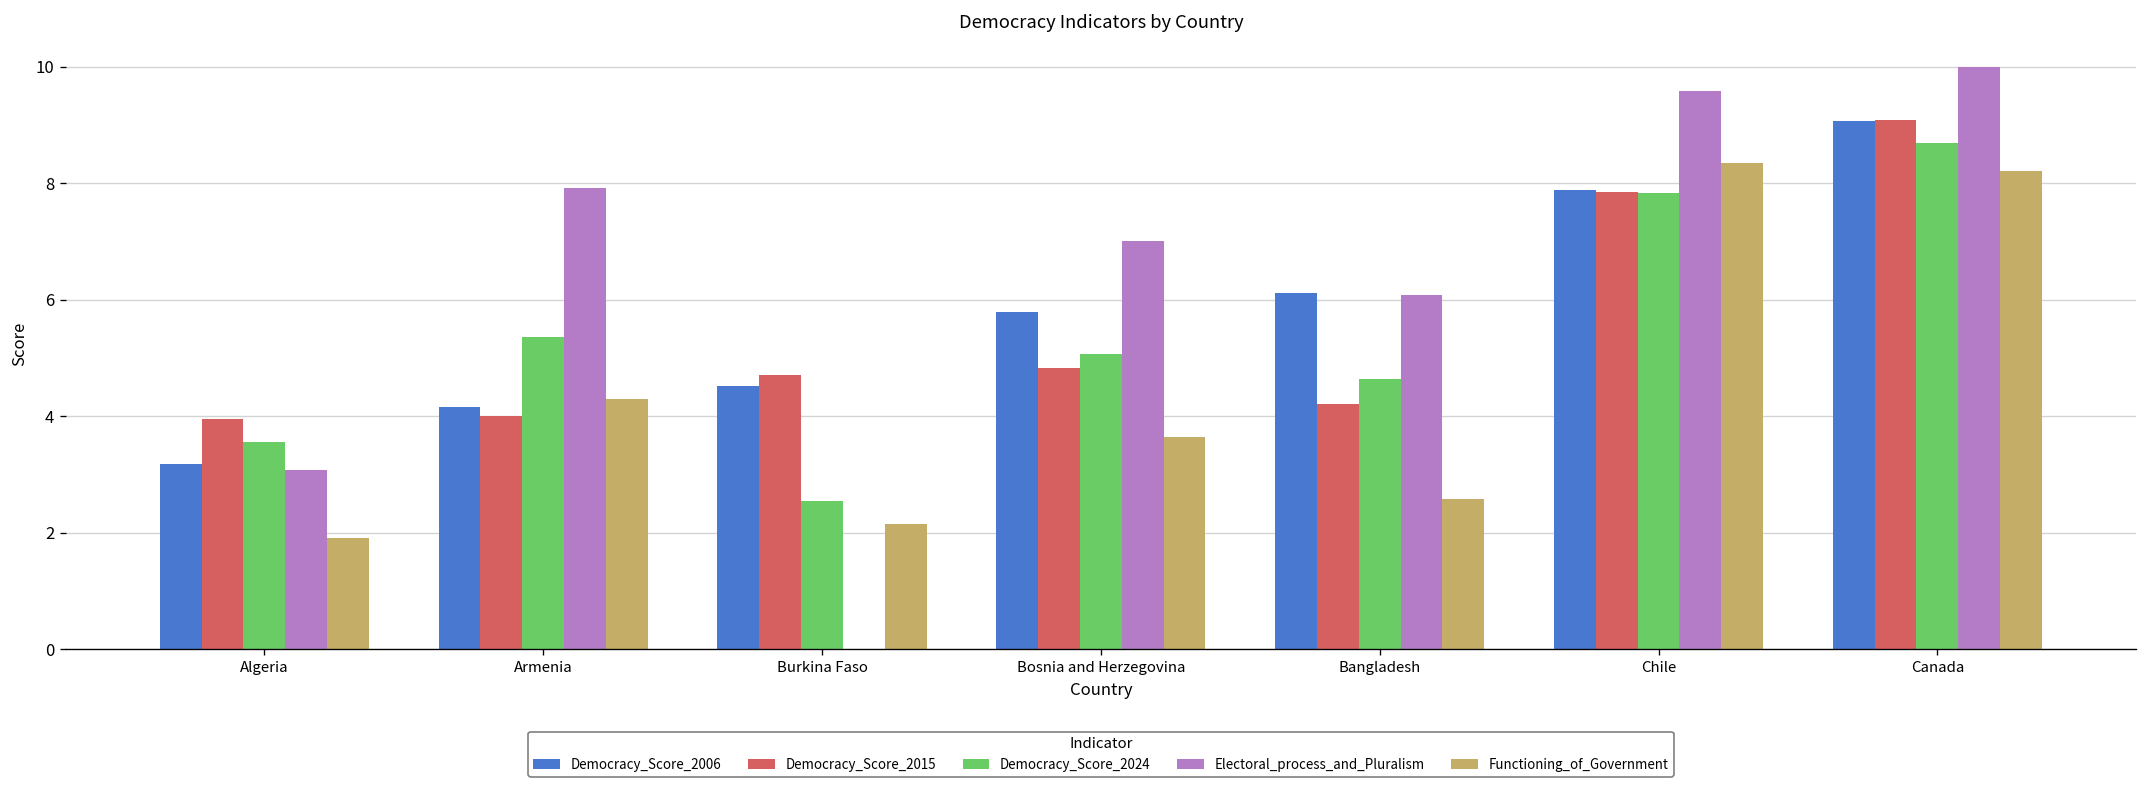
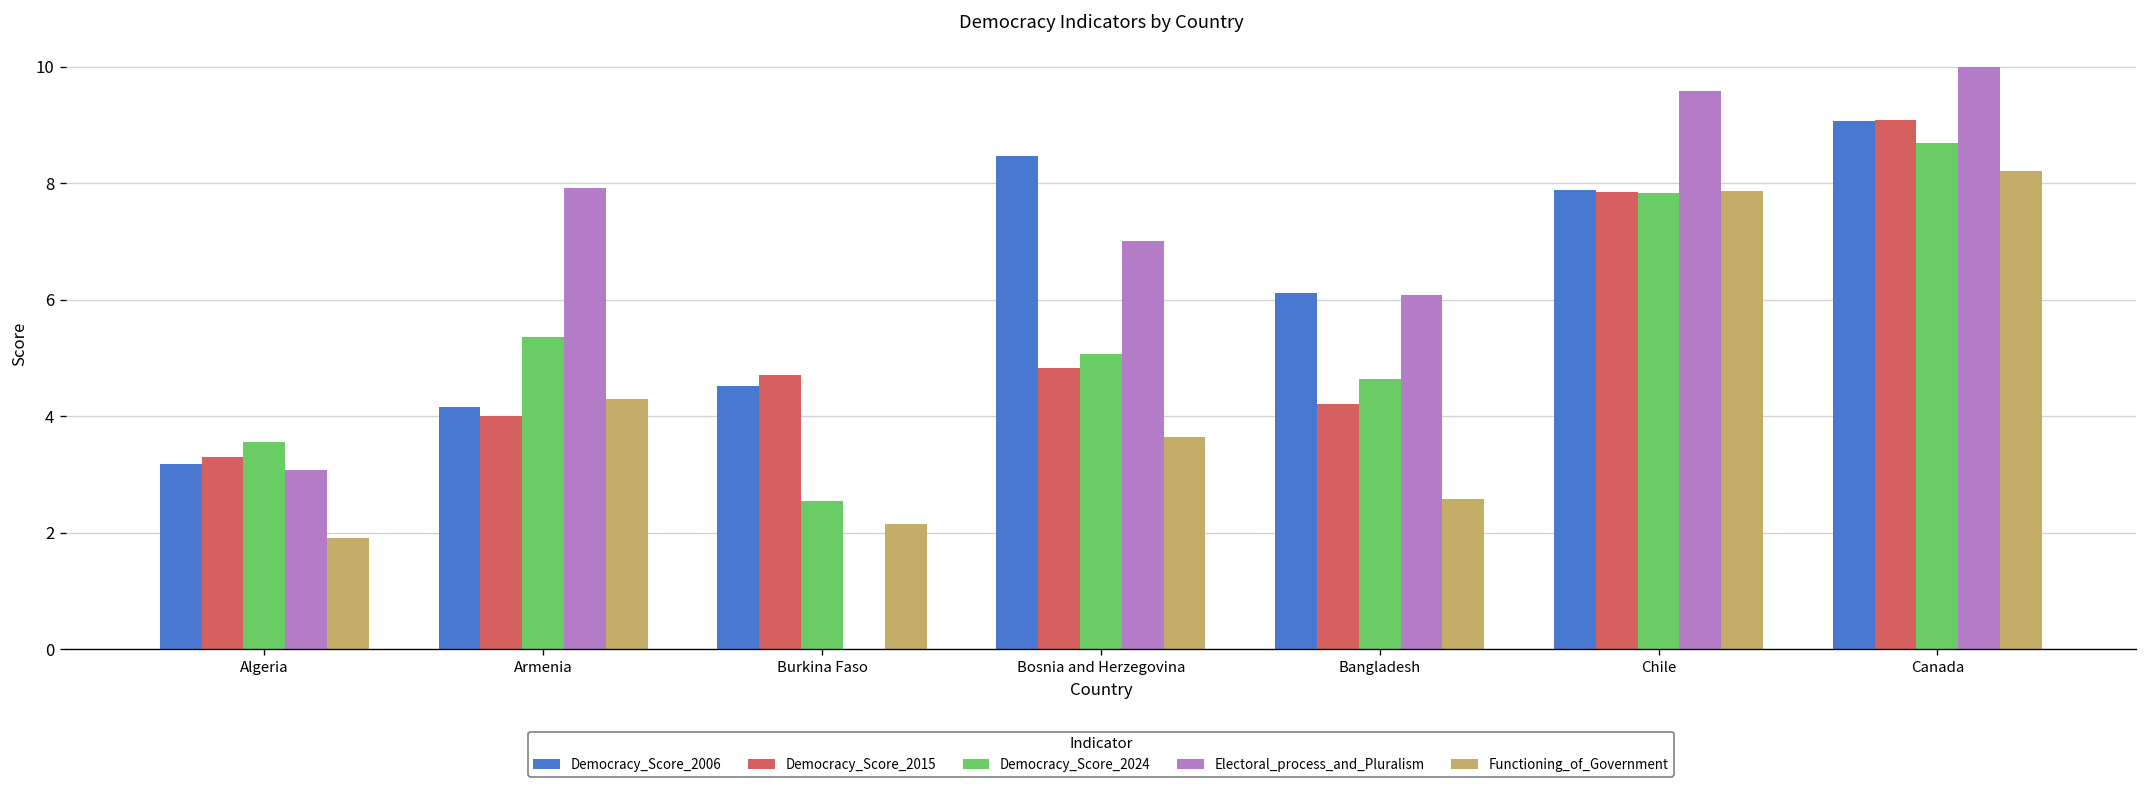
Democracy_Score_2015, Algeria: 4.0 -> 3.3
Democracy_Score_2006, Bosnia and Herzegovina: 5.8 -> 8.5
Functioning_of_Government, Chile: 8.4 -> 7.9
